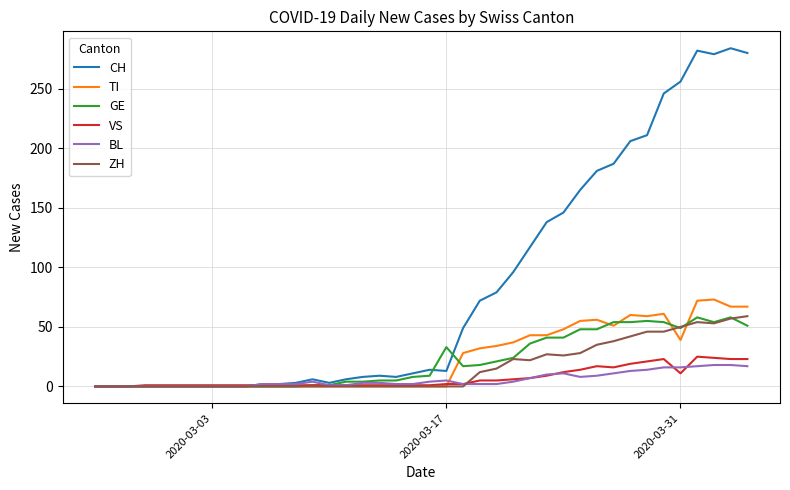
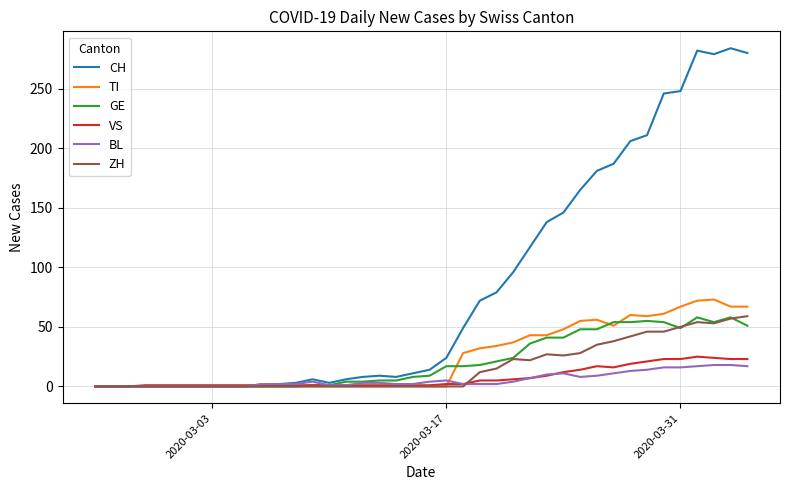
CH, 2020-03-17: 13 -> 24
GE, 2020-03-17: 33 -> 17
CH, 2020-03-31: 256 -> 248
TI, 2020-03-31: 39 -> 67
VS, 2020-03-31: 11 -> 23
